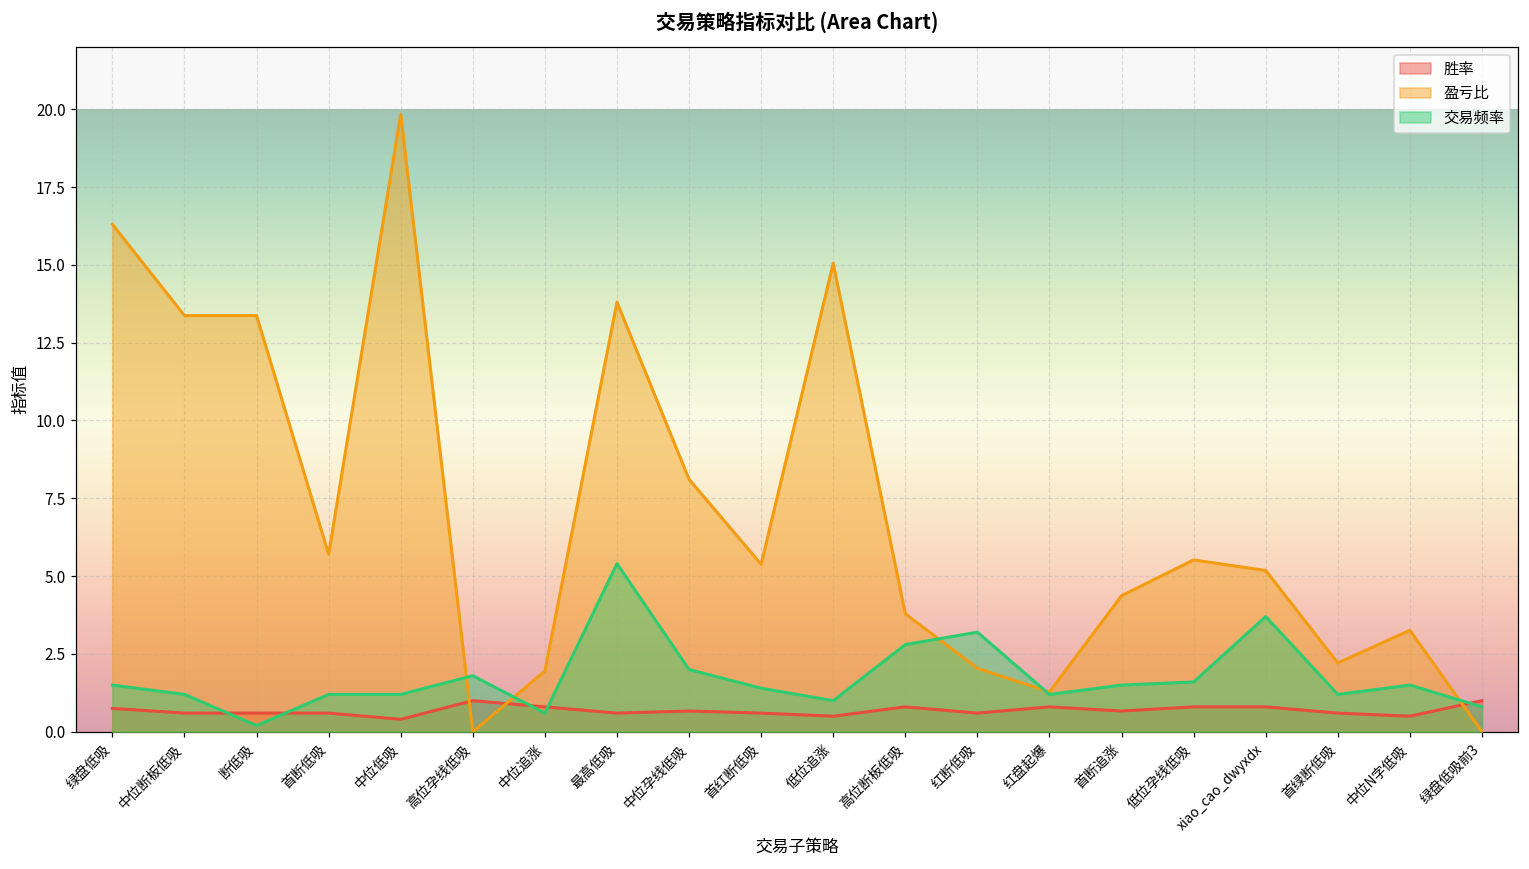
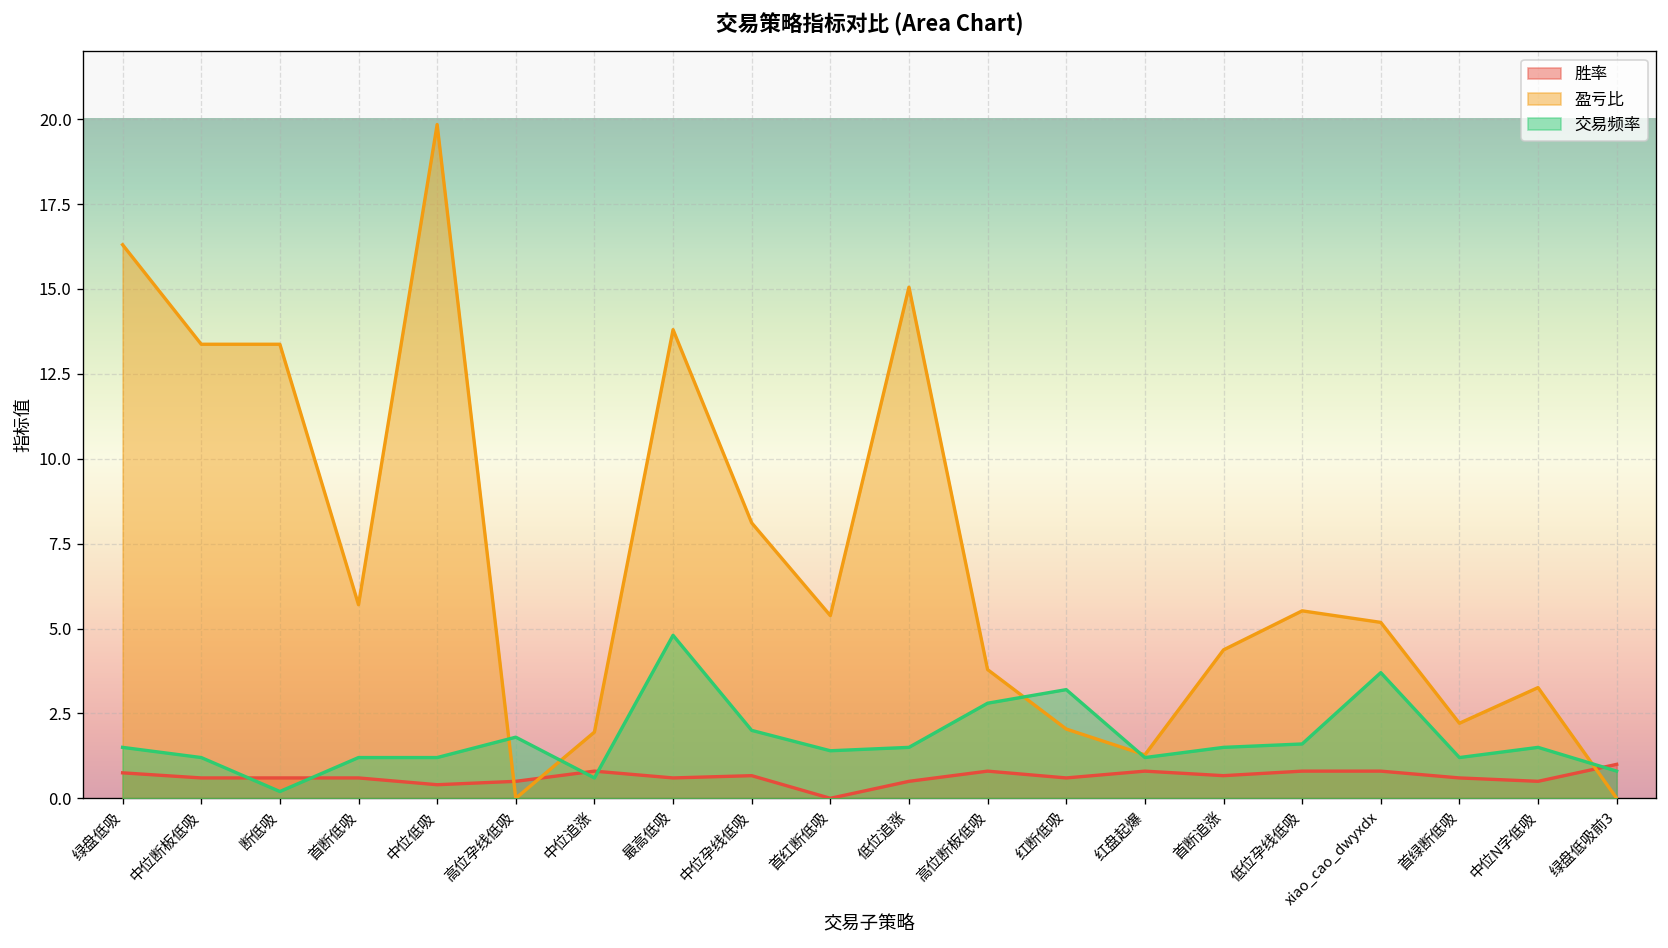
胜率, 高位孕线低吸: 1.0 -> 0.5
交易频率, 最高低吸: 5.4 -> 4.8
胜率, 首红断低吸: 0.6 -> 0.0
交易频率, 低位追涨: 1.0 -> 1.5
